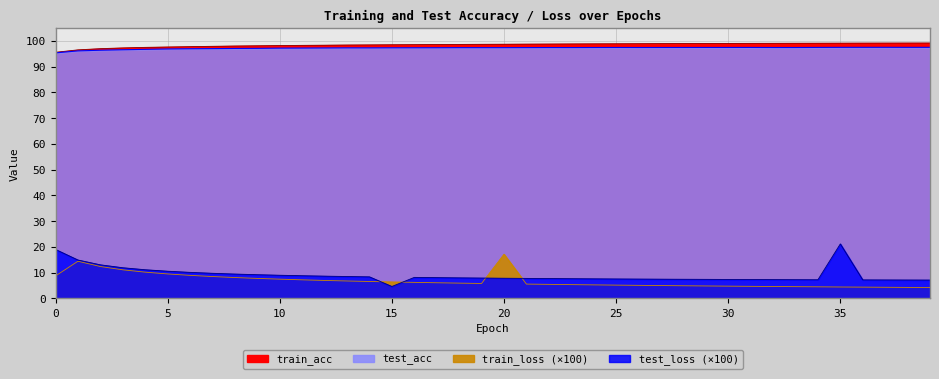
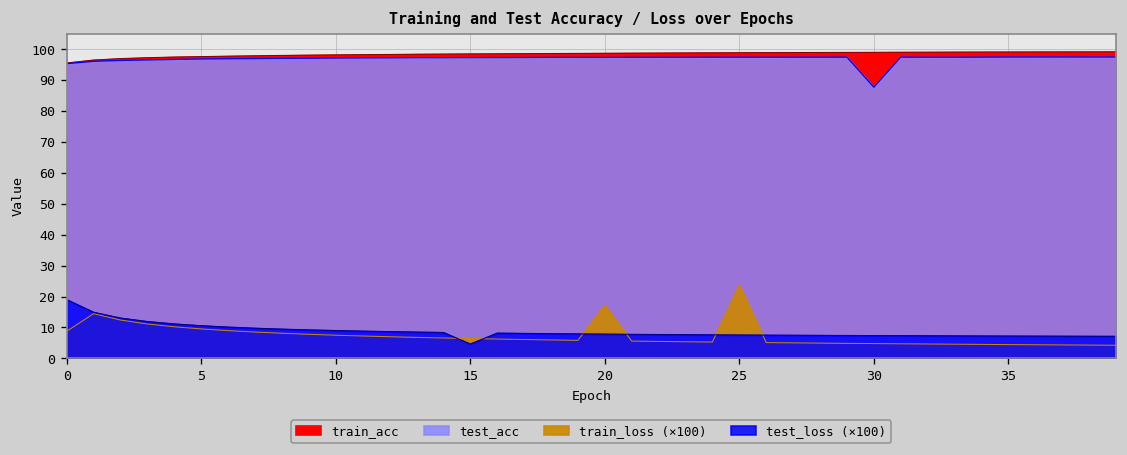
train_loss (×100), 25: 5 -> 24
test_acc, 30: 97 -> 88
test_loss (×100), 35: 21 -> 7
